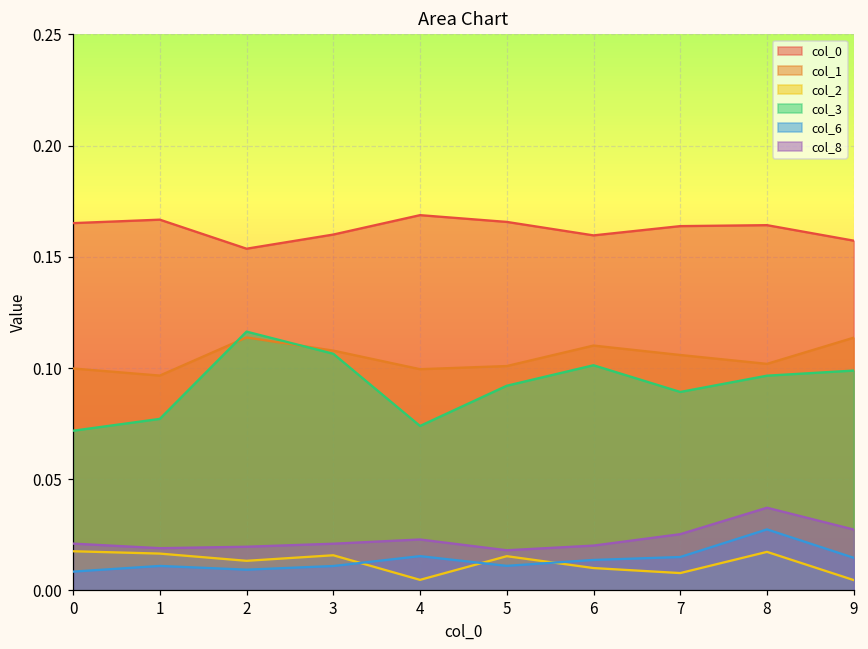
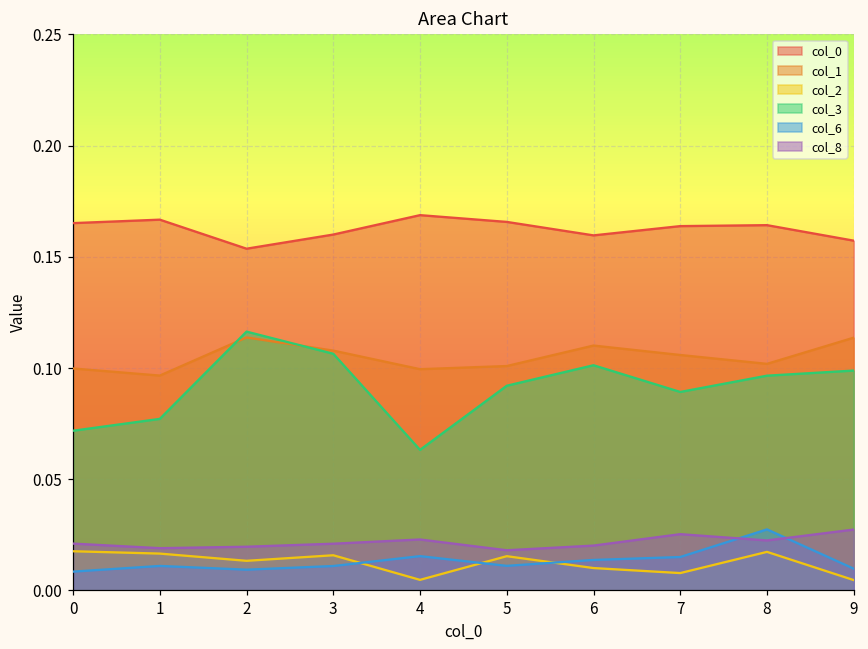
col_3, 4: 0.074 -> 0.063
col_8, 8: 0.037 -> 0.022
col_6, 9: 0.015 -> 0.010
